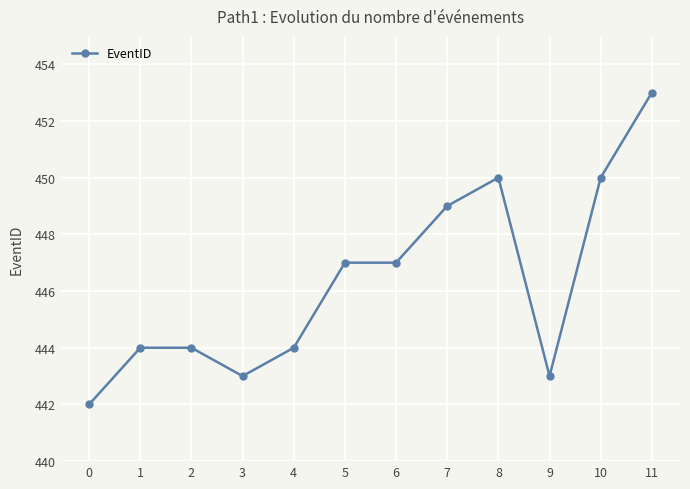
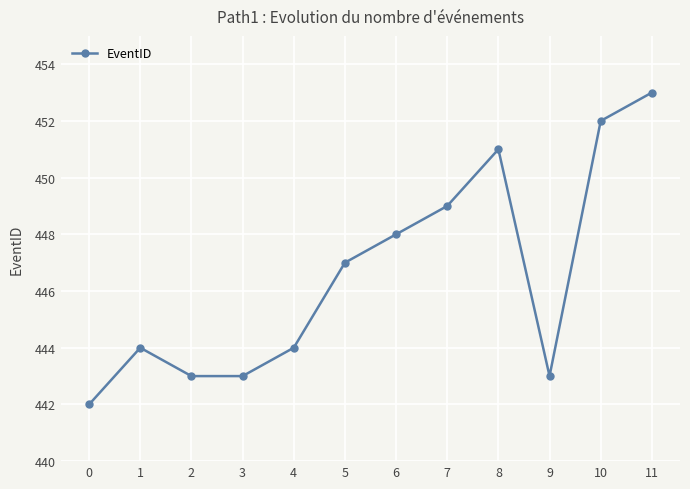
2: 444 -> 443
6: 447 -> 448
8: 450 -> 451
10: 450 -> 452
